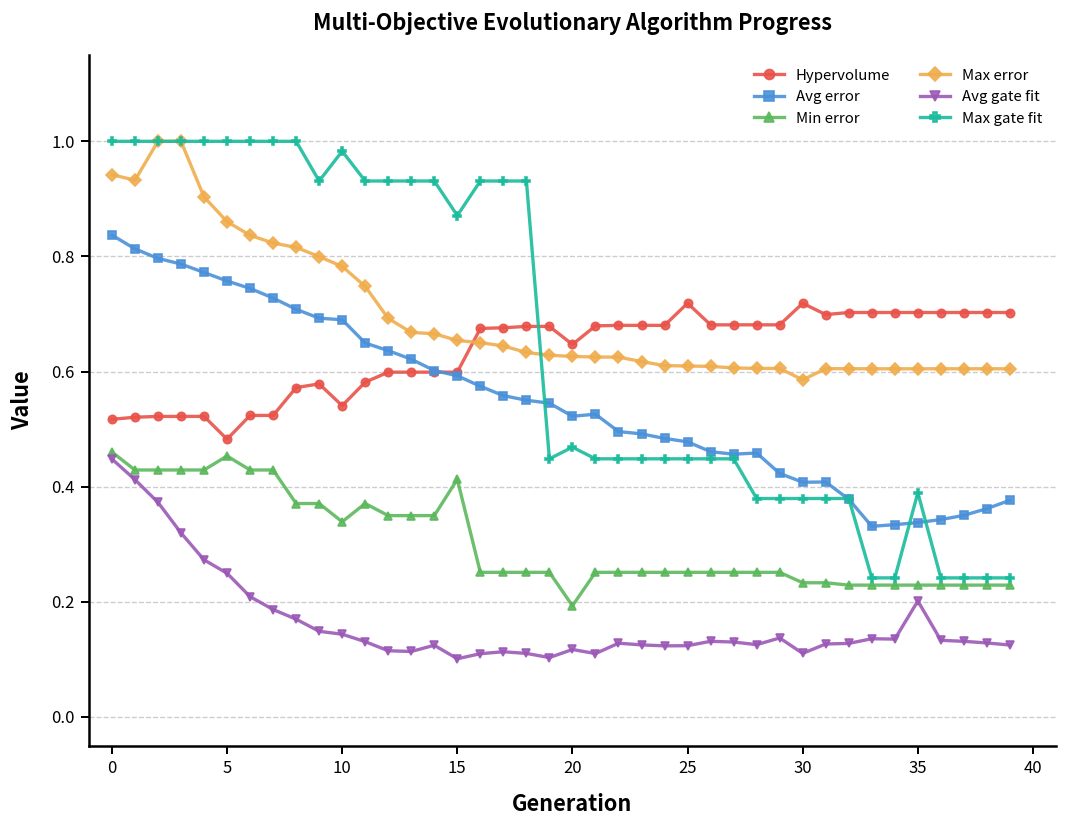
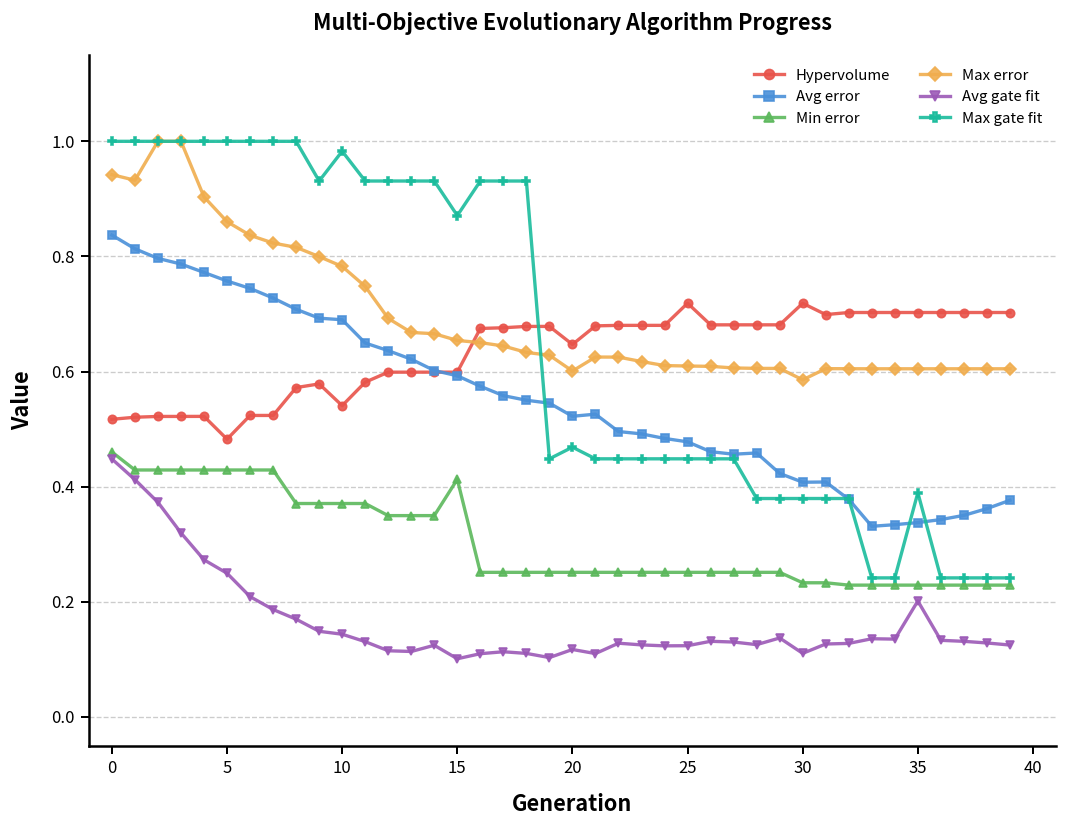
Min error, 5: 0.45 -> 0.43
Min error, 10: 0.34 -> 0.37
Min error, 20: 0.19 -> 0.25
Max error, 20: 0.63 -> 0.60
